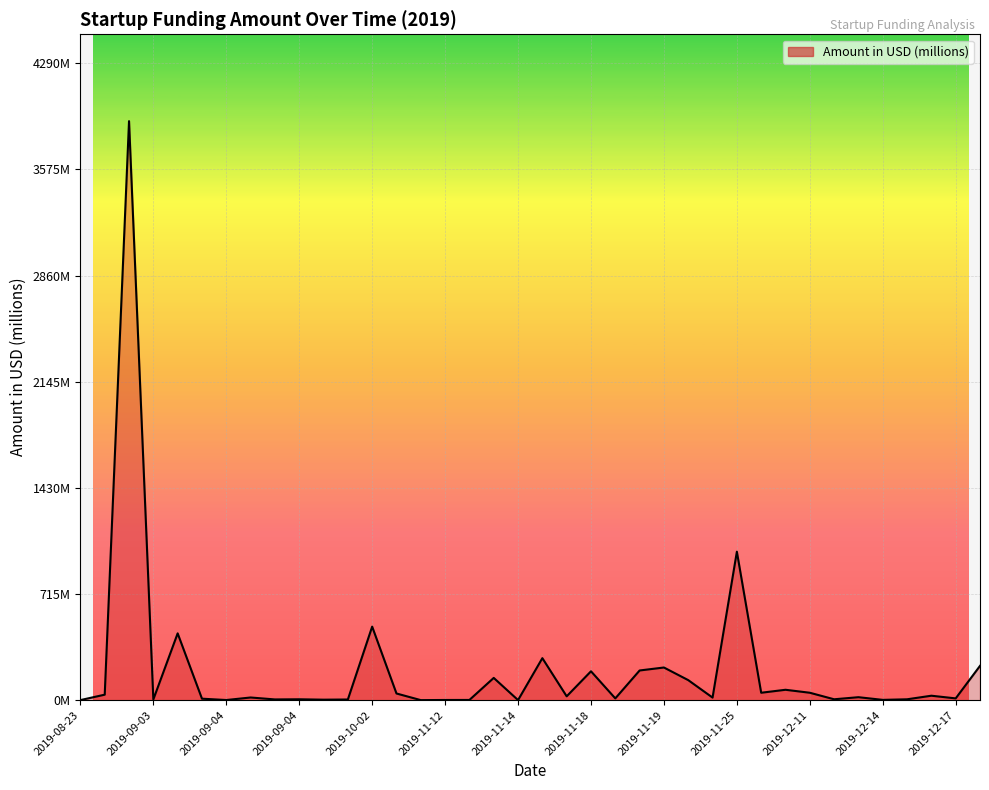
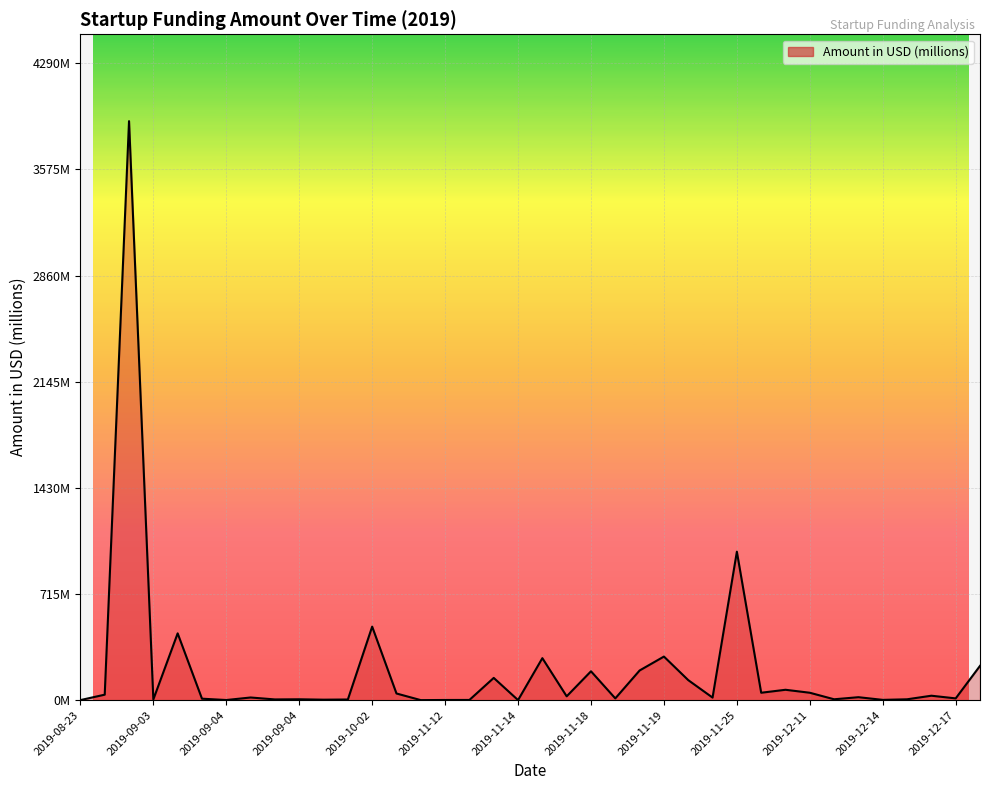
2019-11-19: 220000000 -> 290000000
